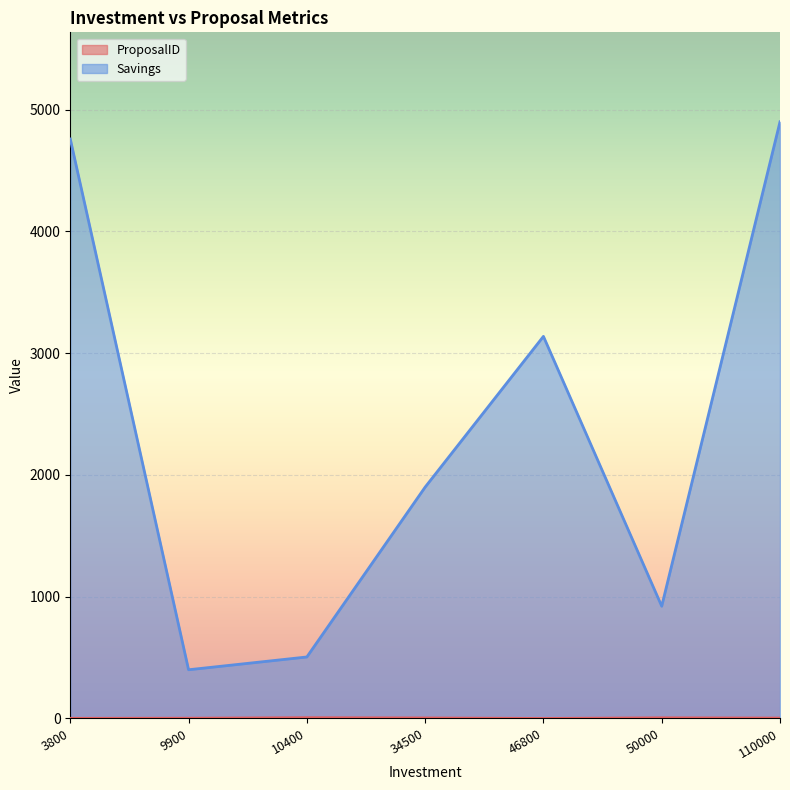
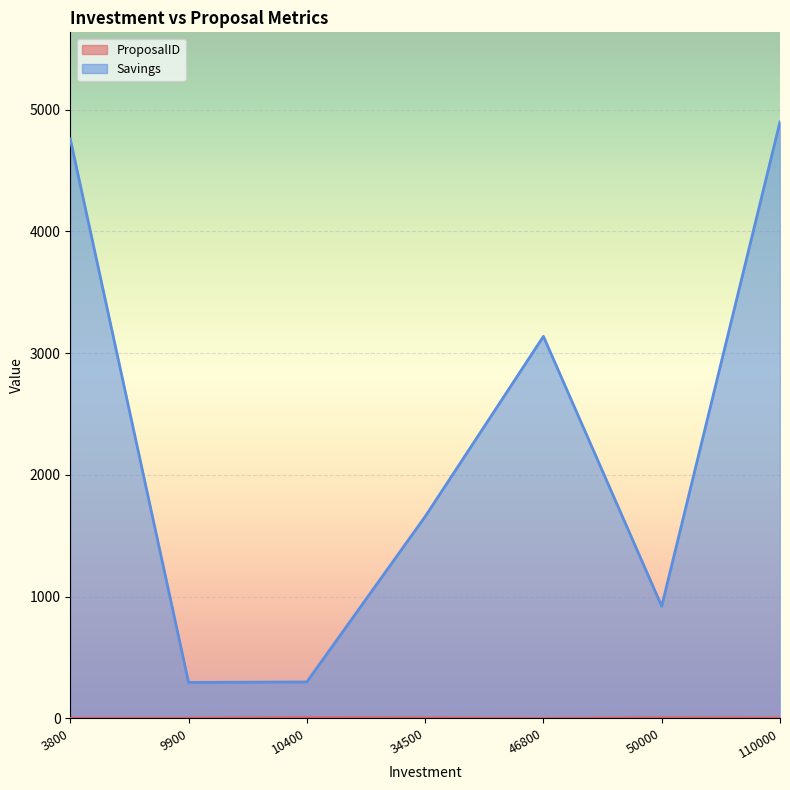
Savings, 9900: 400 -> 300
Savings, 10400: 510 -> 300
Savings, 34500: 1900 -> 1660
